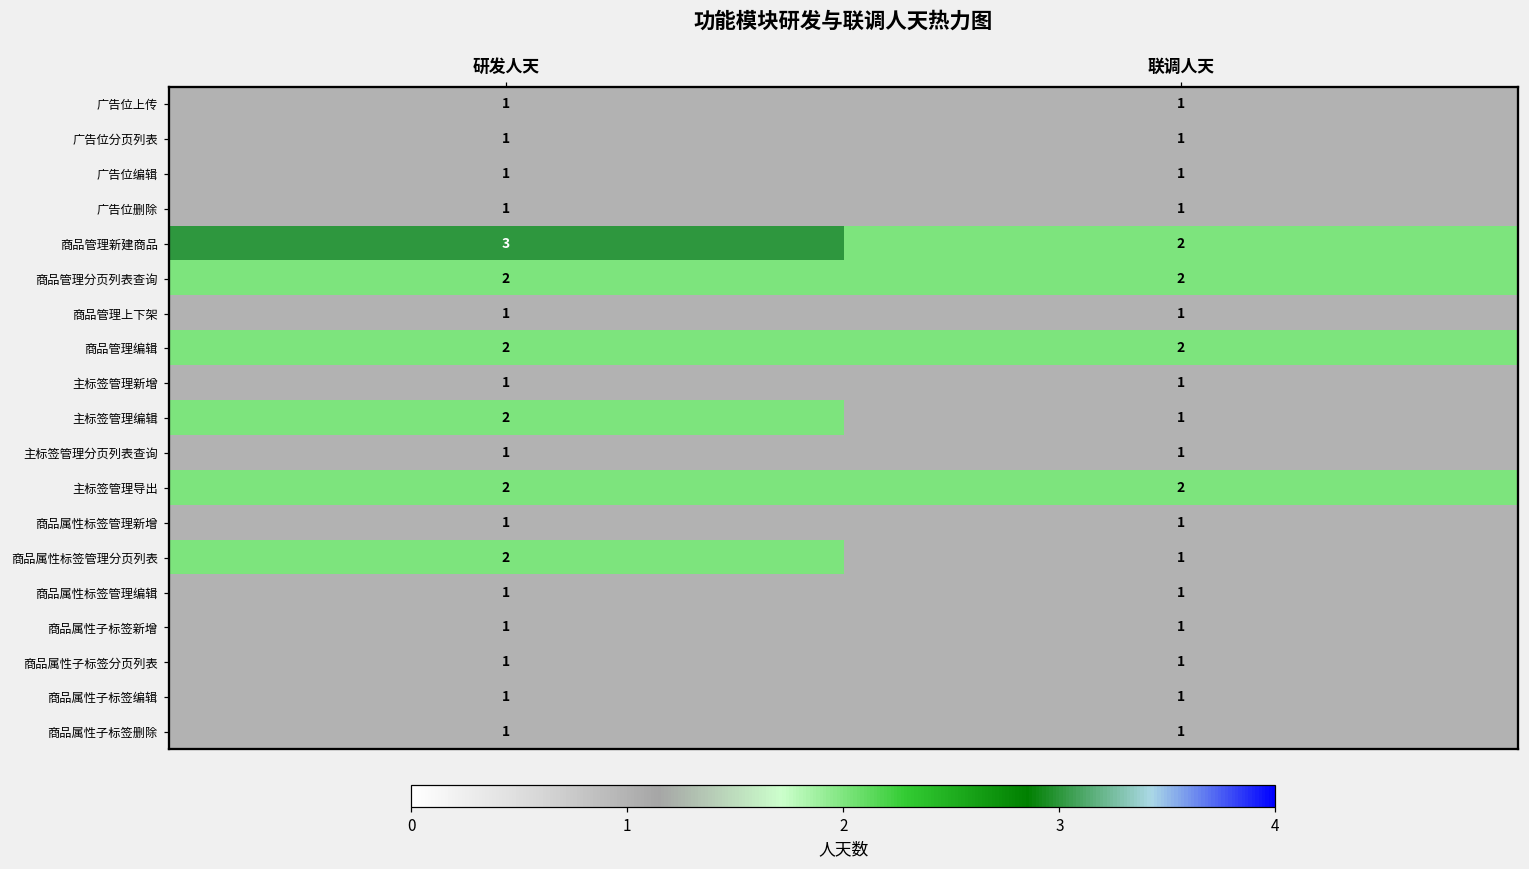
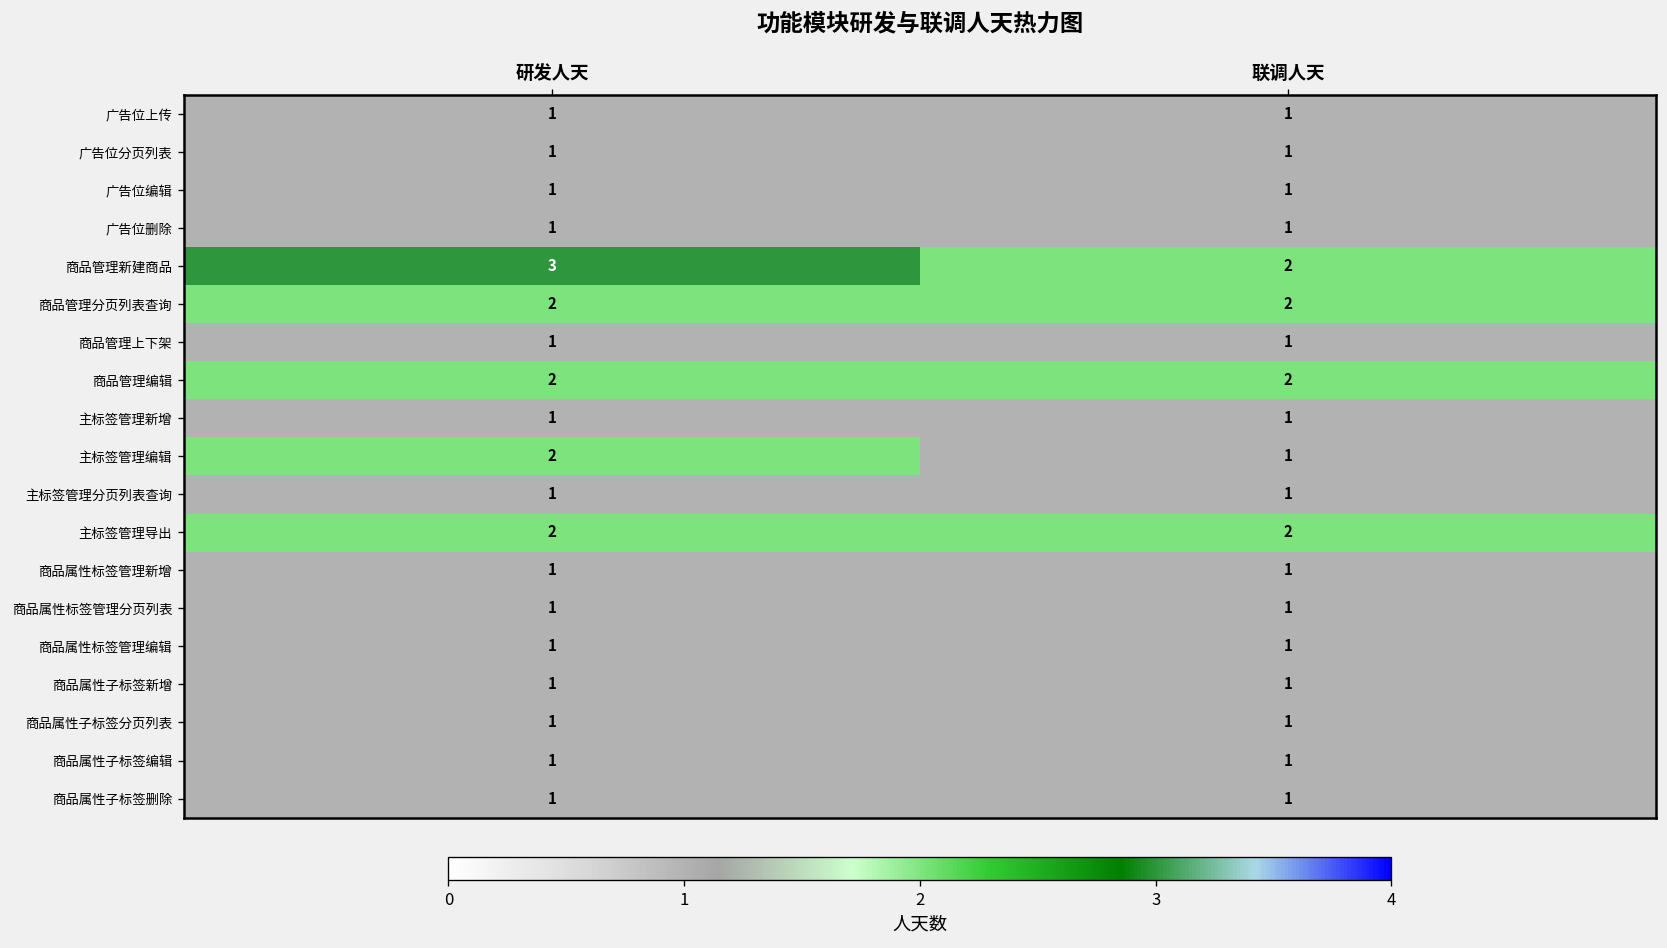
商品属性标签管理分页列表, 研发人天: 2 -> 1
